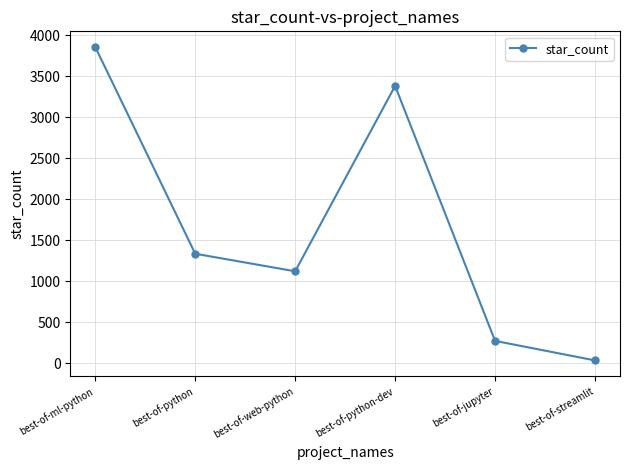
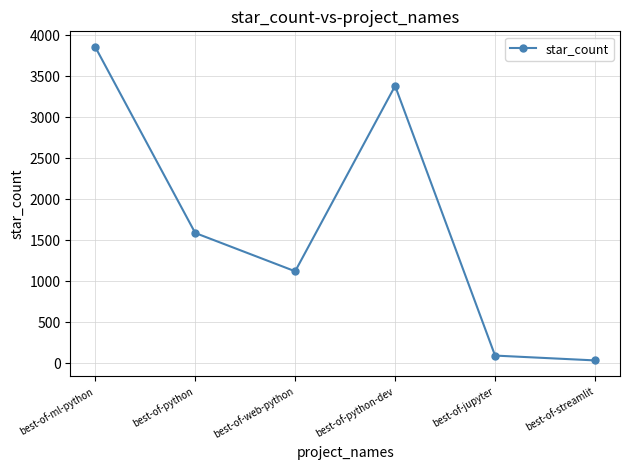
best-of-python: 1300 -> 1600
best-of-jupyter: 300 -> 100
